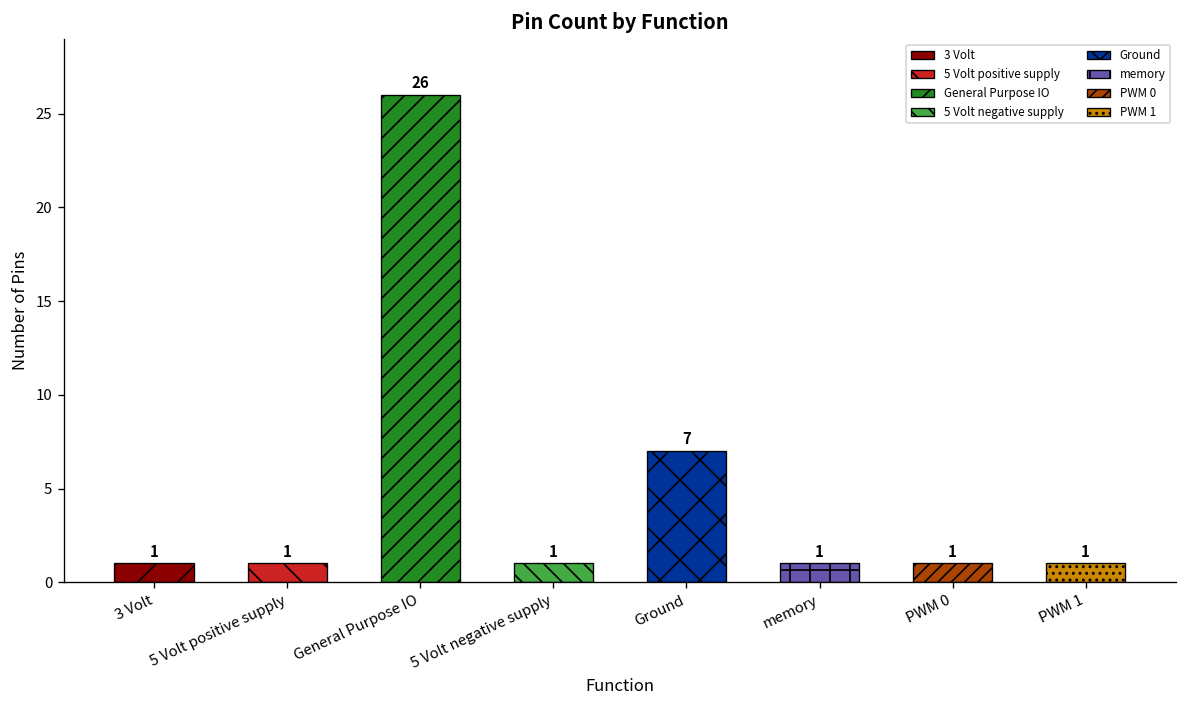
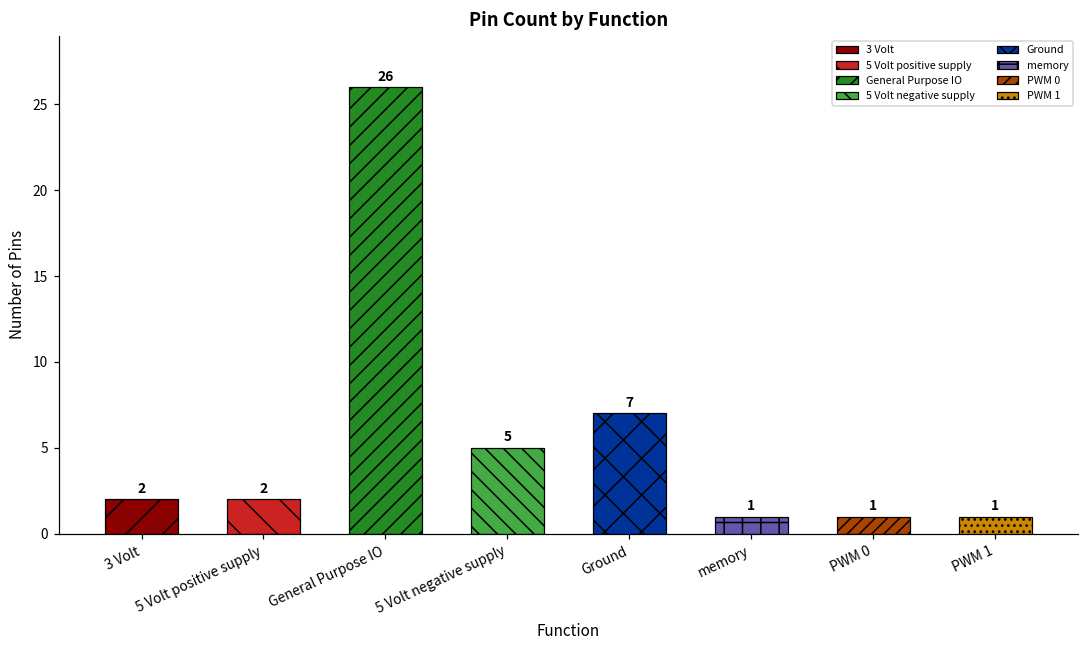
3 Volt: 1 -> 2
5 Volt positive supply: 1 -> 2
5 Volt negative supply: 1 -> 5
